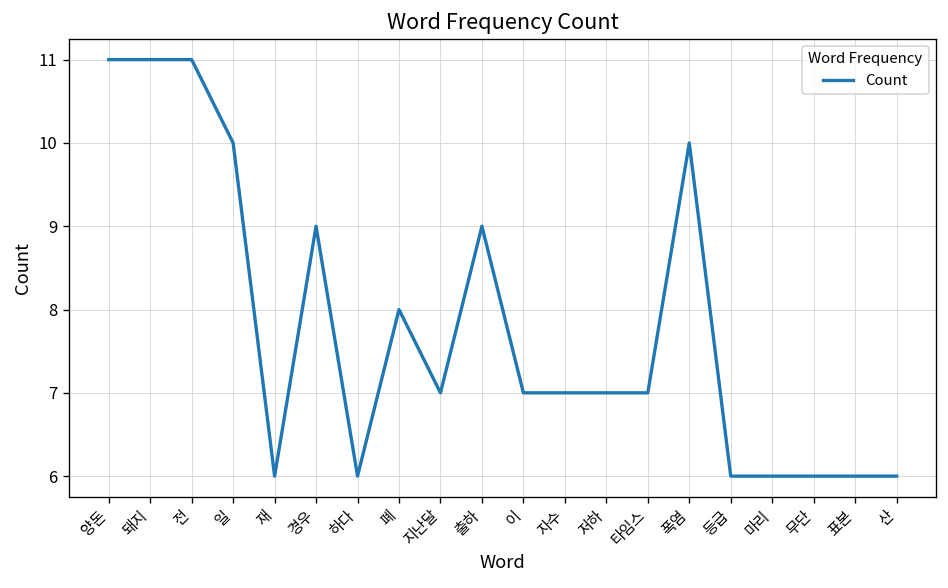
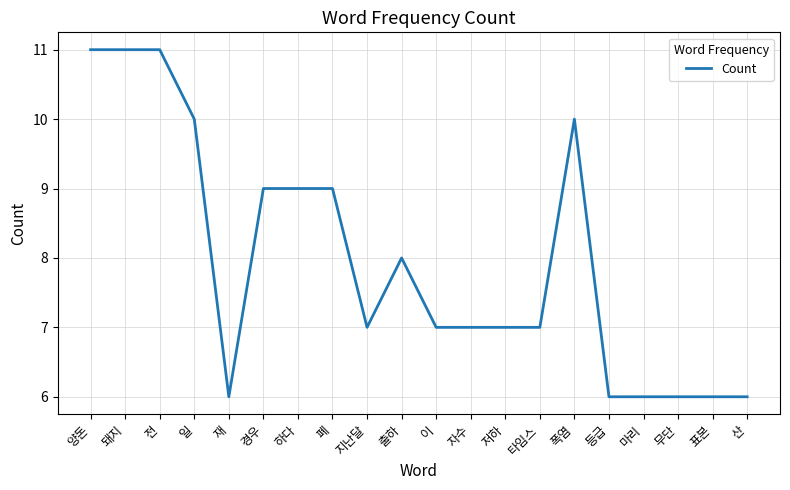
하다: 6 -> 9
폐: 8 -> 9
출하: 9 -> 8
